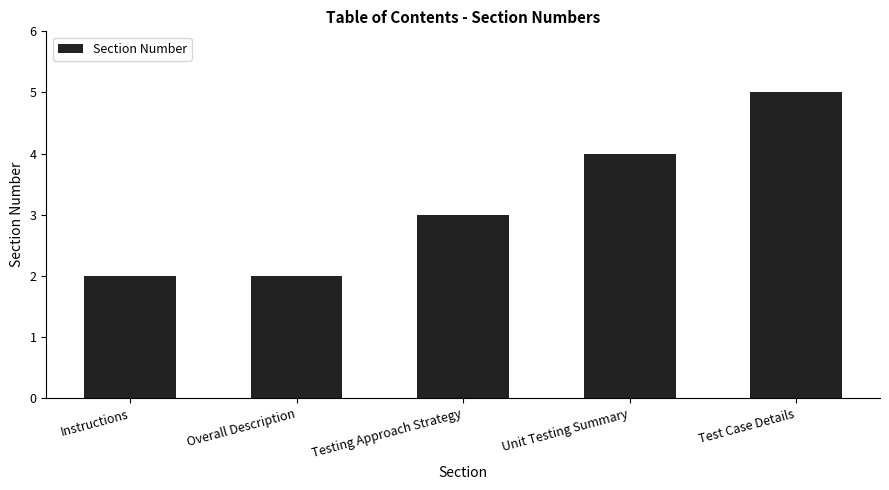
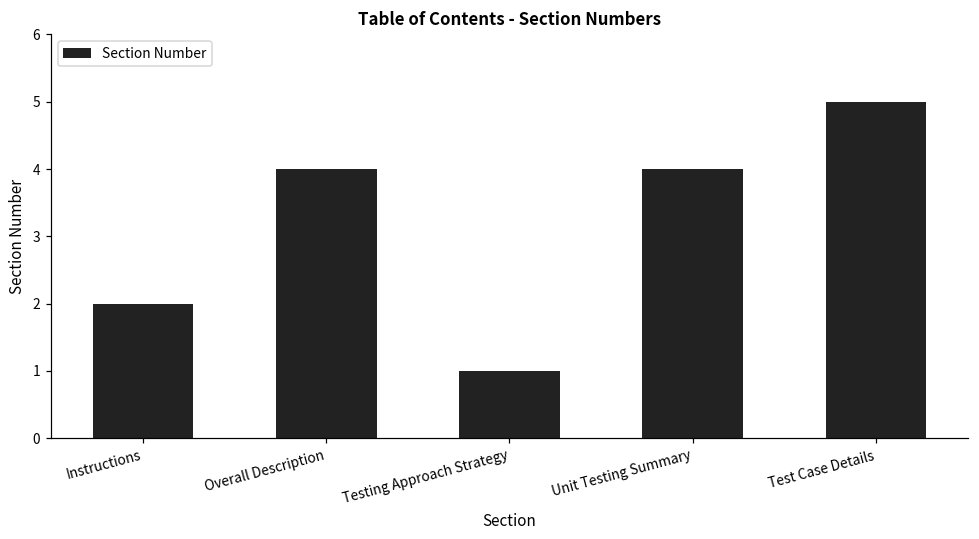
Overall Description: 2 -> 4
Testing Approach Strategy: 3 -> 1
